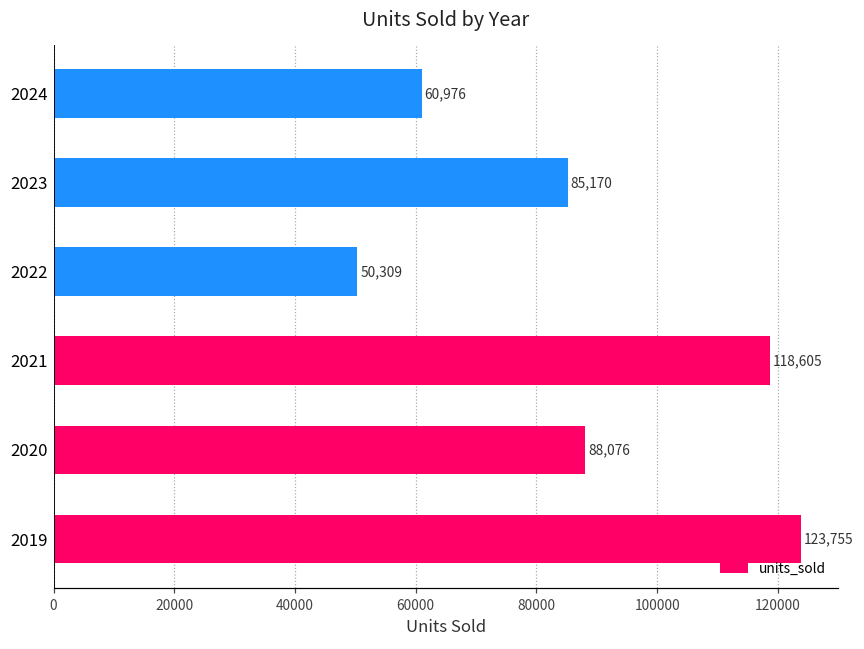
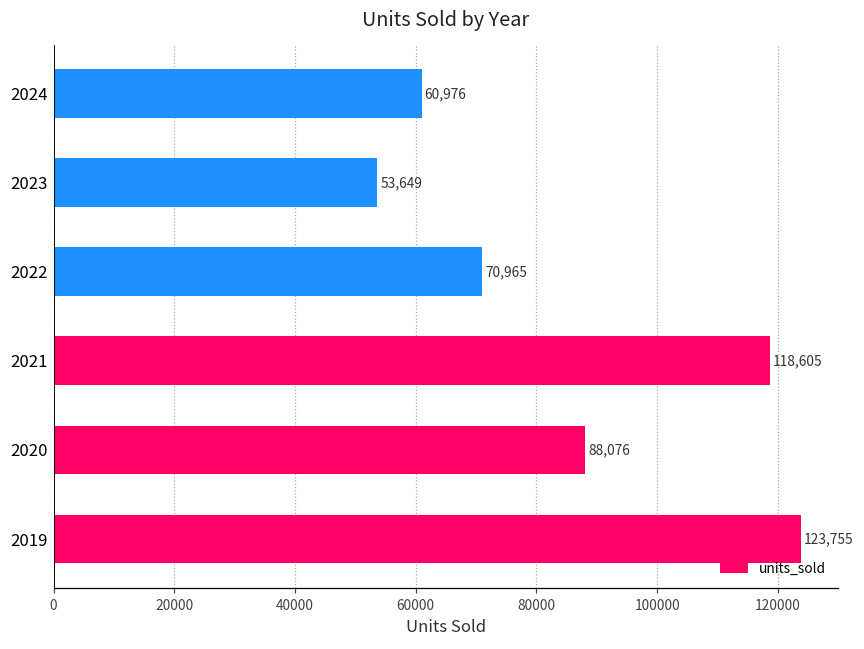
2023: 85,170 -> 53,649
2022: 50,309 -> 70,965
